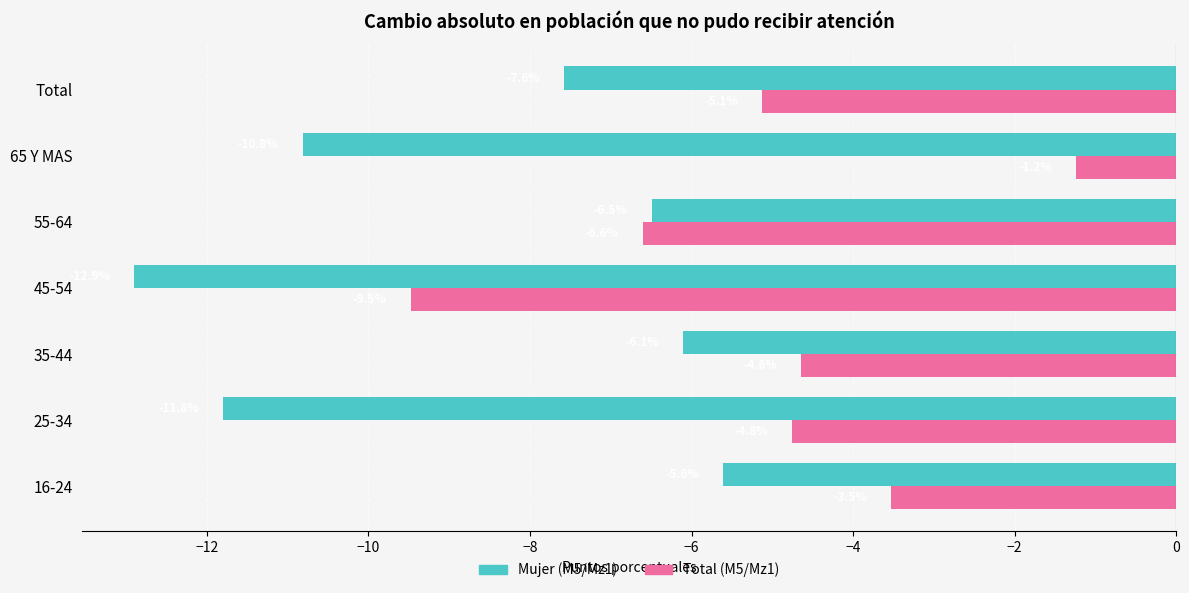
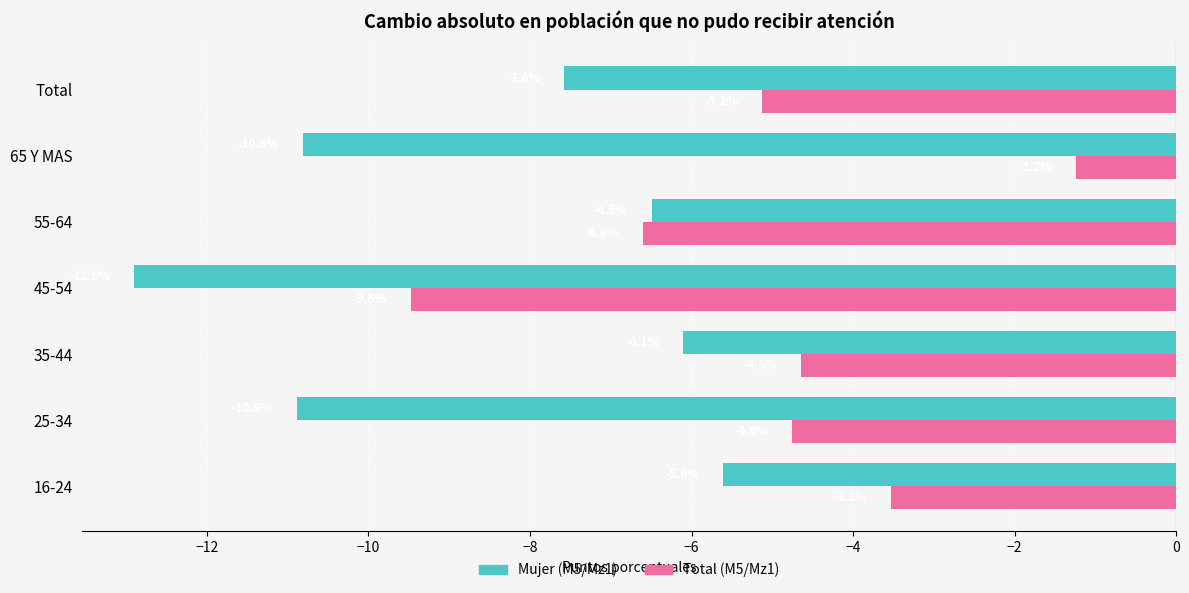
Mujer (M5/Mz1), 25-34: -11.8 -> -10.9
